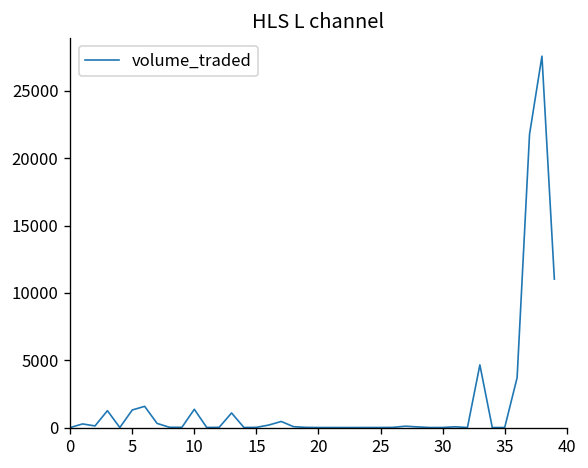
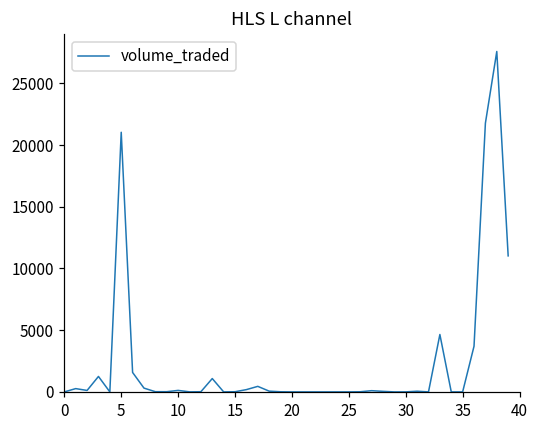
5: 1300 -> 21000
10: 1400 -> 100
